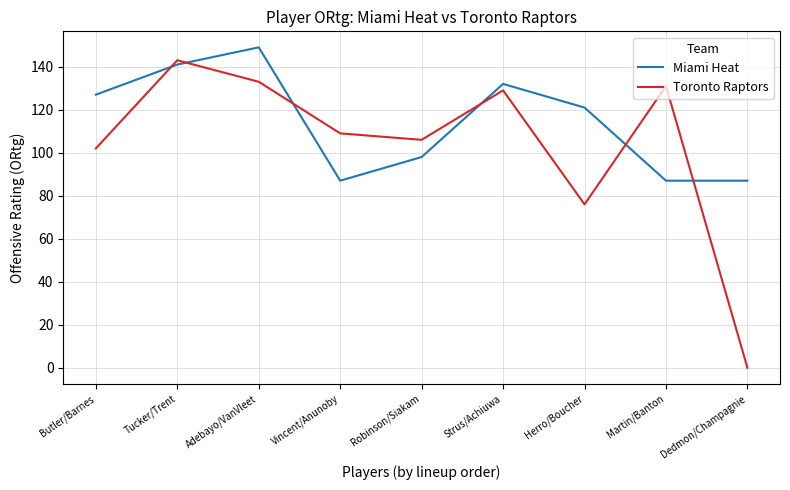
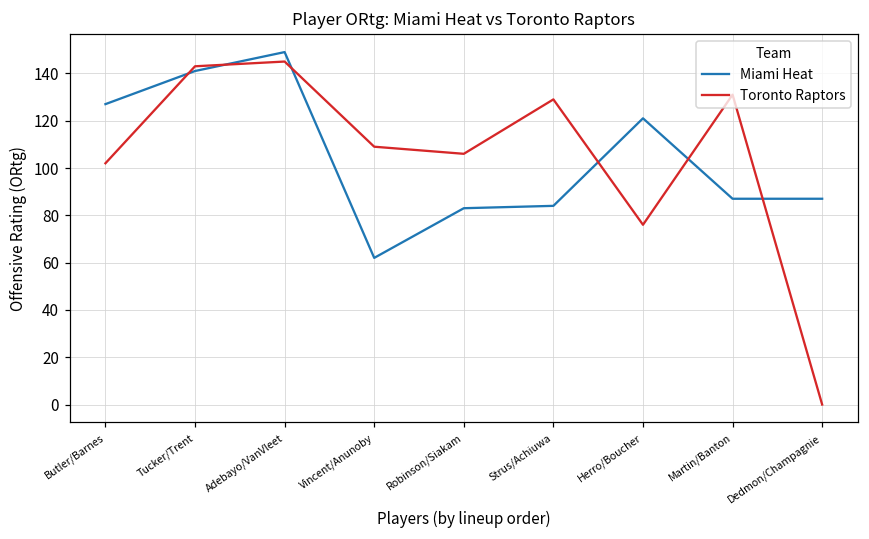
Toronto Raptors, Adebayo/VanVleet: 133 -> 145
Miami Heat, Vincent/Anunoby: 87 -> 62
Miami Heat, Robinson/Siakam: 98 -> 83
Miami Heat, Strus/Achiuwa: 132 -> 84
